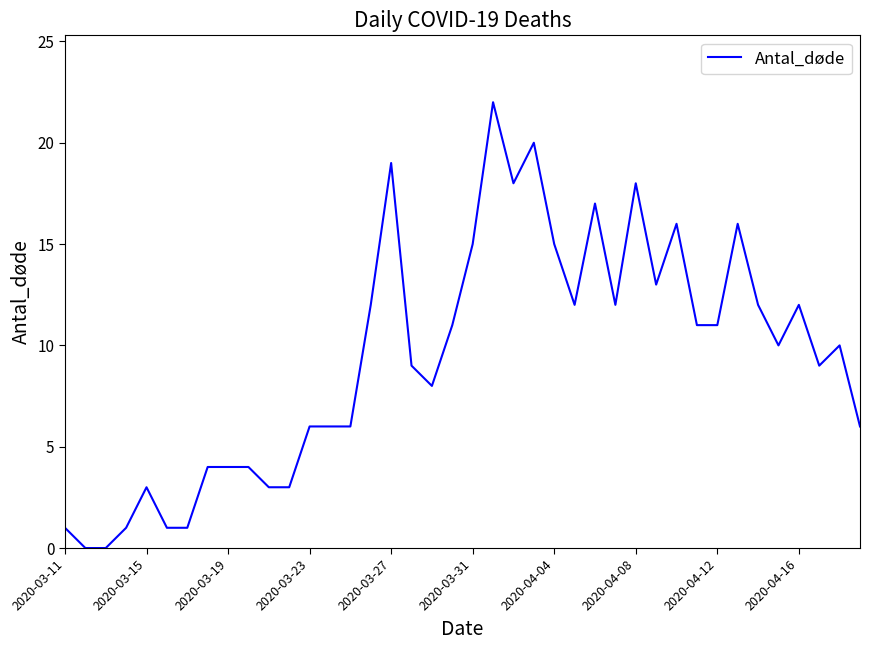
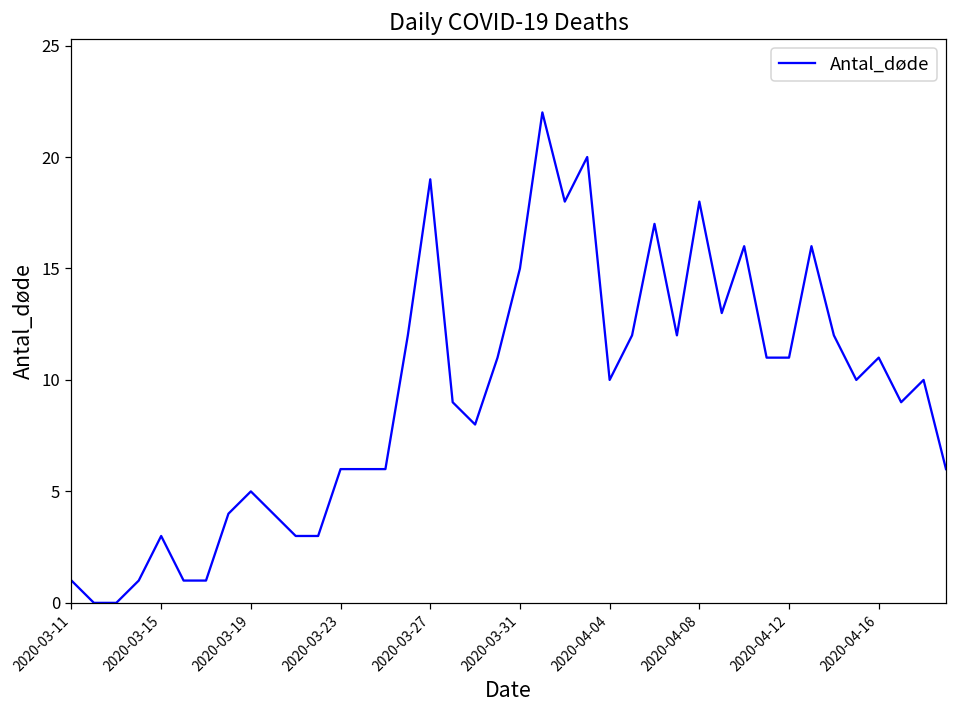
2020-03-19: 4 -> 5
2020-04-04: 15 -> 10
2020-04-16: 12 -> 11
